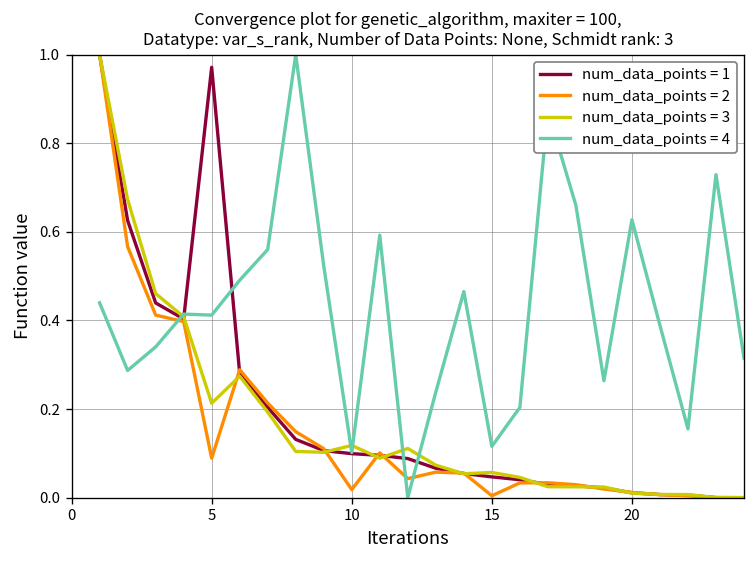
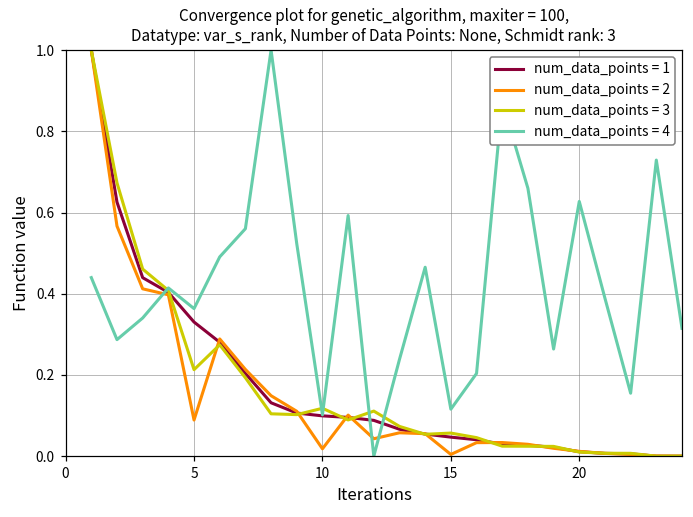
num_data_points = 1, 5: 0.97 -> 0.33
num_data_points = 4, 5: 0.41 -> 0.36
